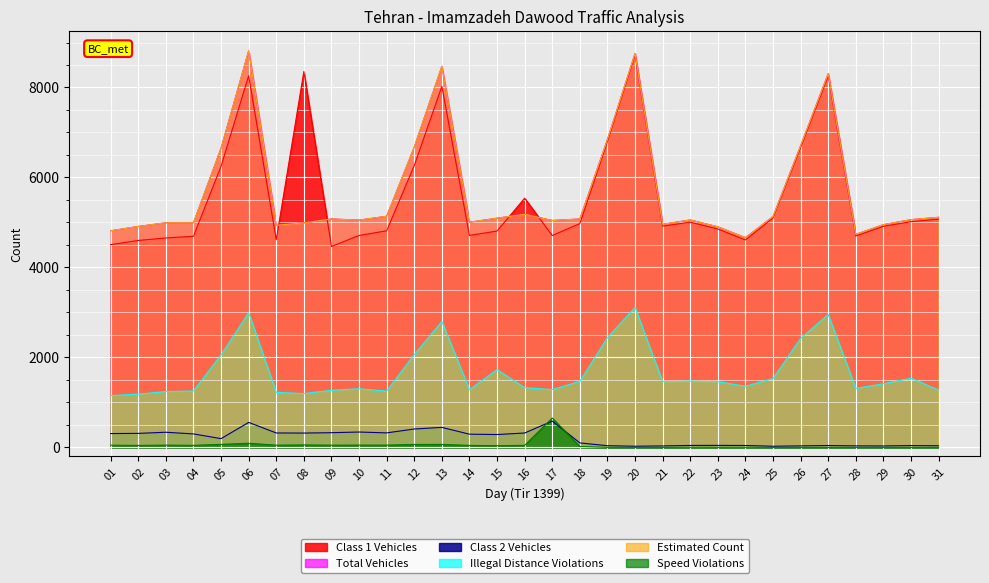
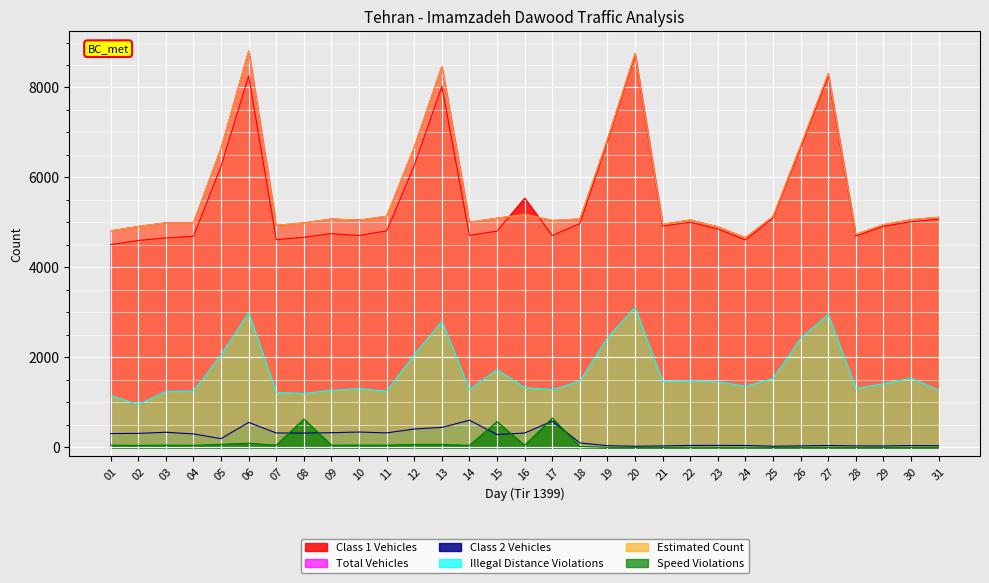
Illegal Distance Violations, 02: 1200 -> 1000
Class 1 Vehicles, 08: 8400 -> 4700
Speed Violations, 08: 100 -> 600
Class 1 Vehicles, 09: 4500 -> 4800
Class 2 Vehicles, 14: 300 -> 600
Speed Violations, 15: 0 -> 600
